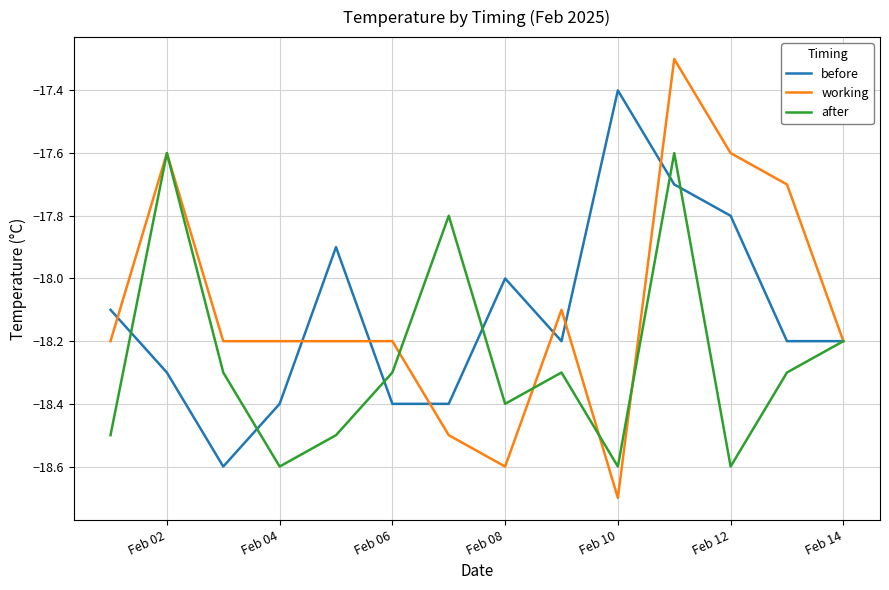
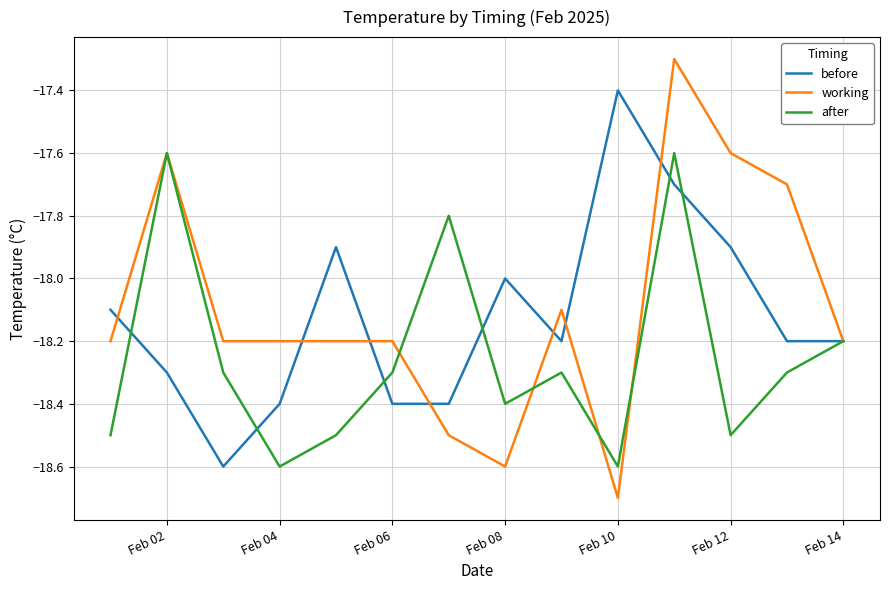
before, Feb 12: -17.8 -> -17.9
after, Feb 12: -18.6 -> -18.5
